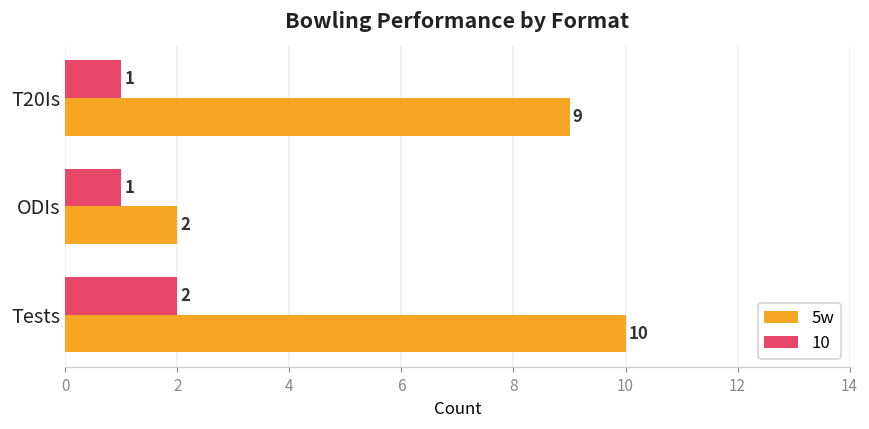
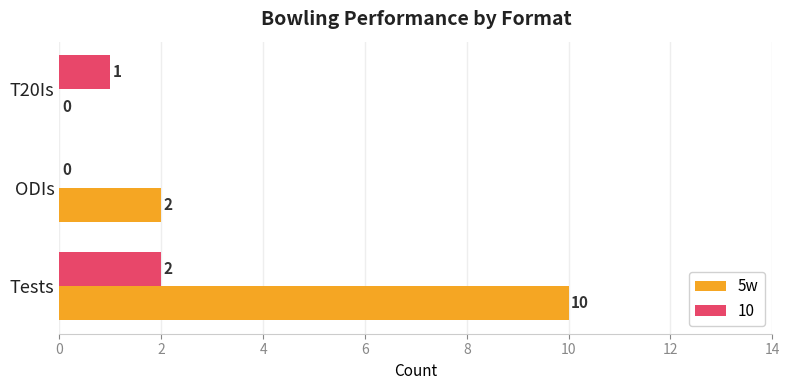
5w, T20Is: 9 -> 0
10, ODIs: 1 -> 0
